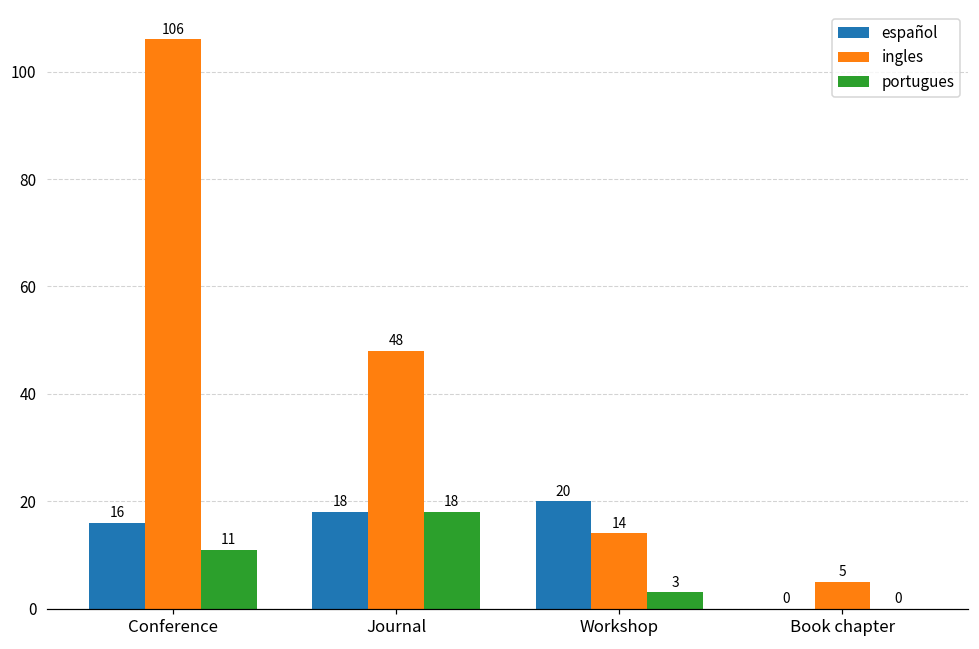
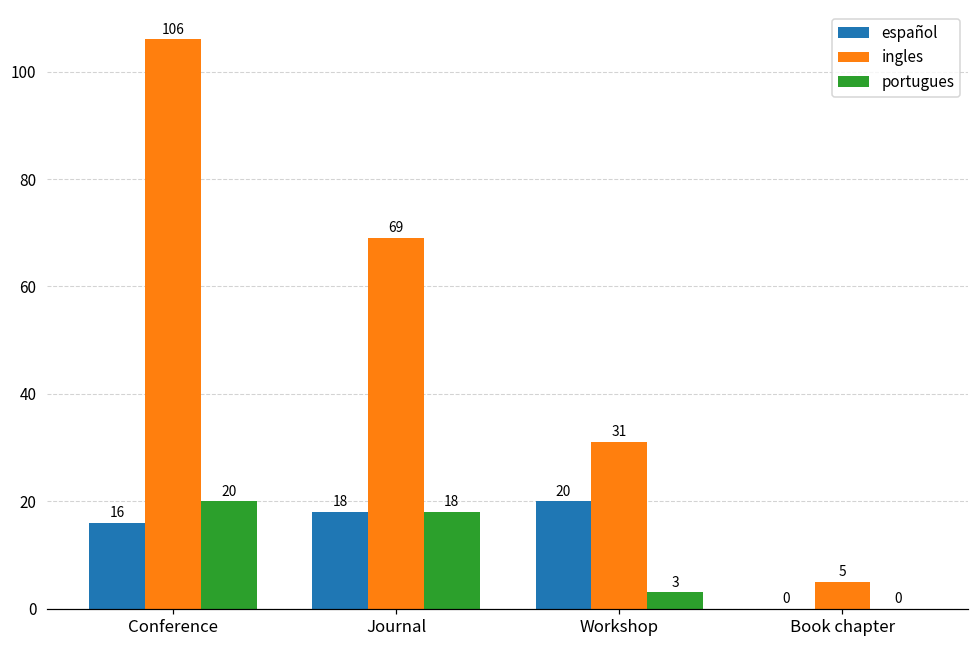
portugues, Conference: 11 -> 20
ingles, Journal: 48 -> 69
ingles, Workshop: 14 -> 31
